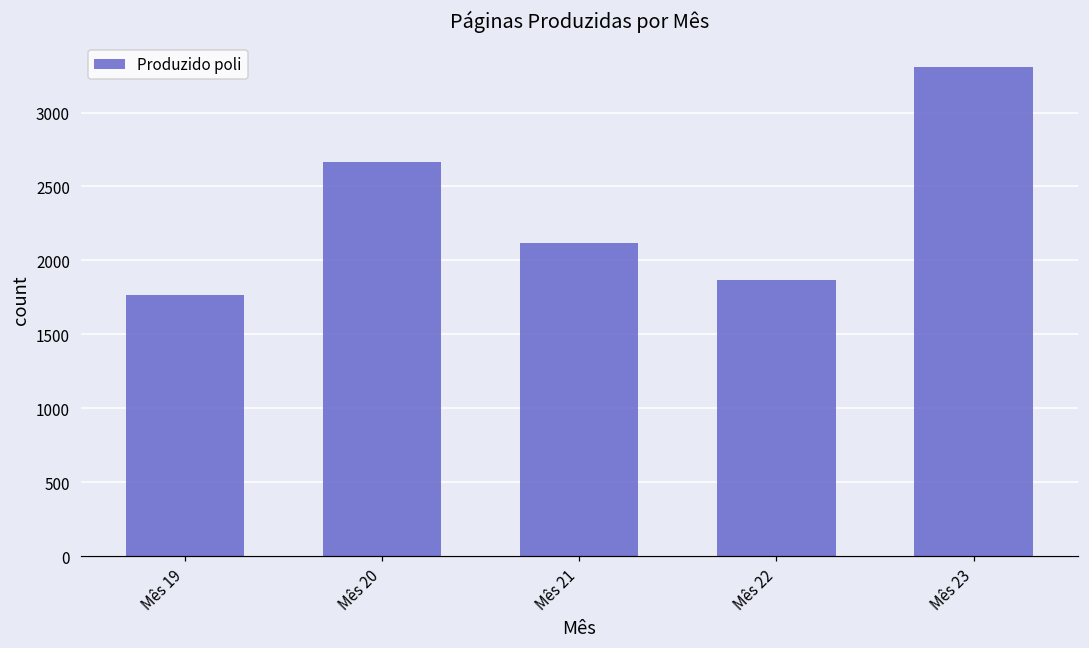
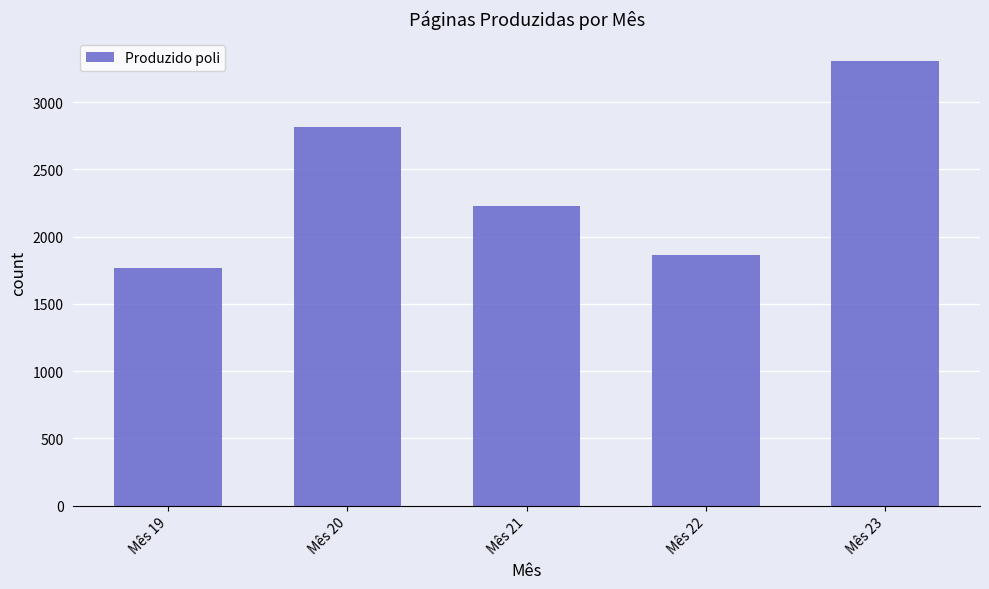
Mês 20: 2670 -> 2820
Mês 21: 2120 -> 2230
